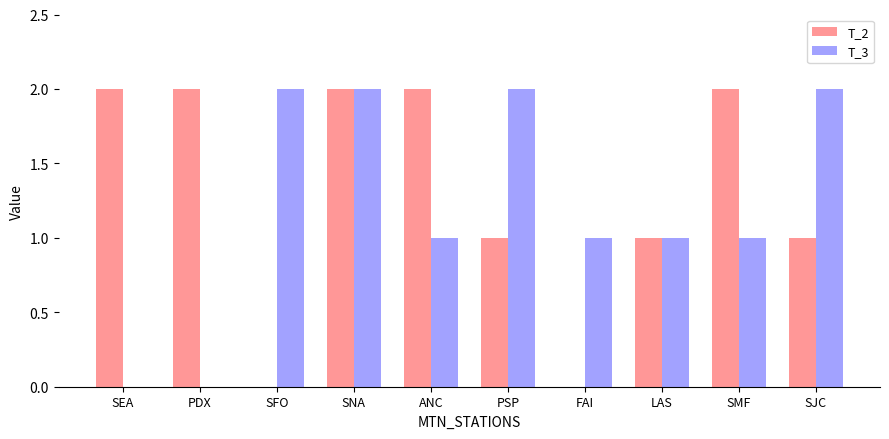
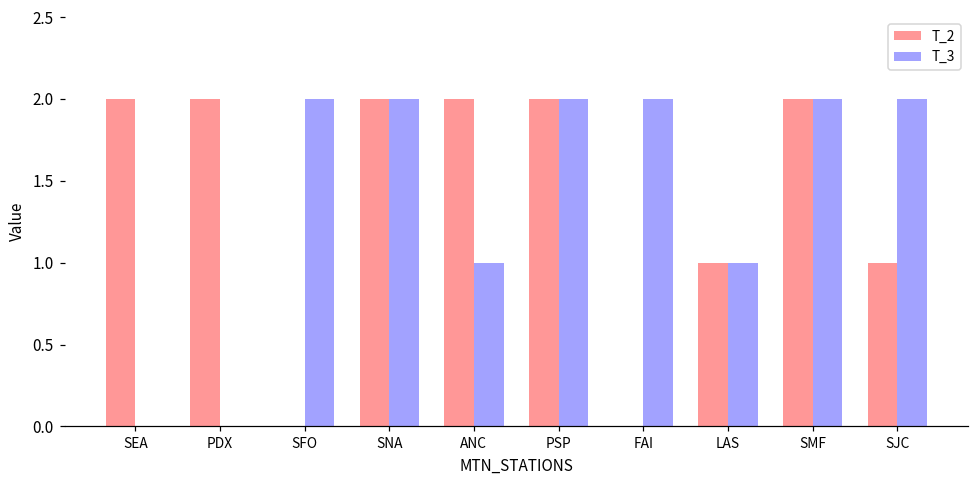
T_2, PSP: 1 -> 2
T_3, FAI: 1 -> 2
T_3, SMF: 1 -> 2
